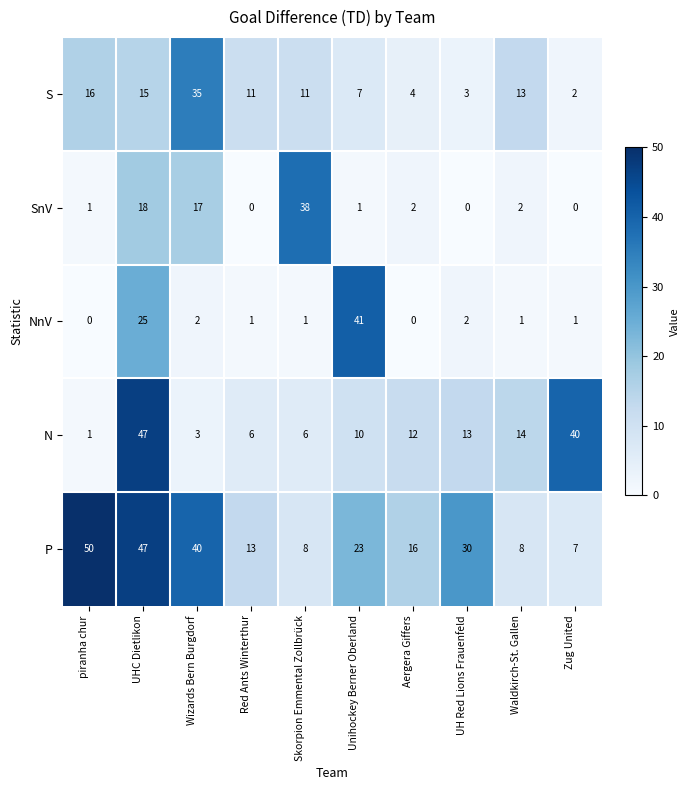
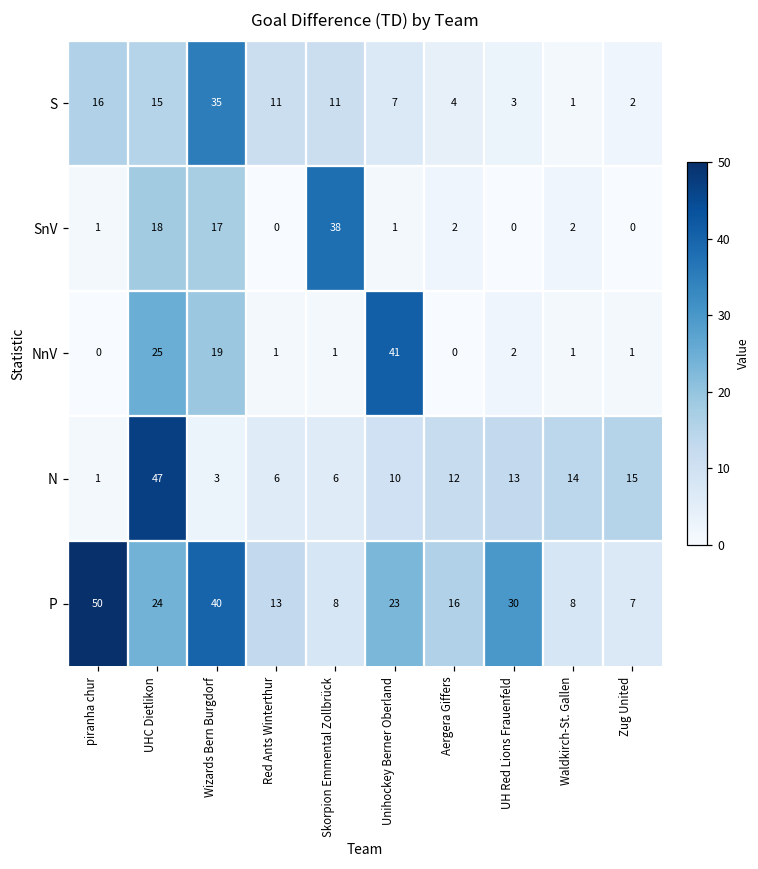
S, Waldkirch-St. Gallen: 13 -> 1
NnV, Wizards Bern Burgdorf: 2 -> 19
N, Zug United: 40 -> 15
P, UHC Dietlikon: 47 -> 24
